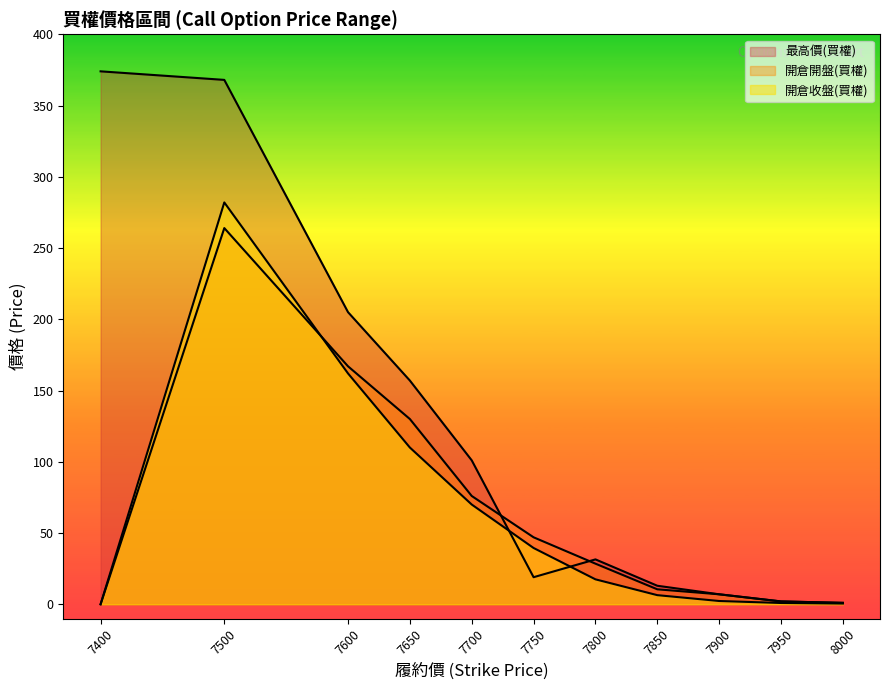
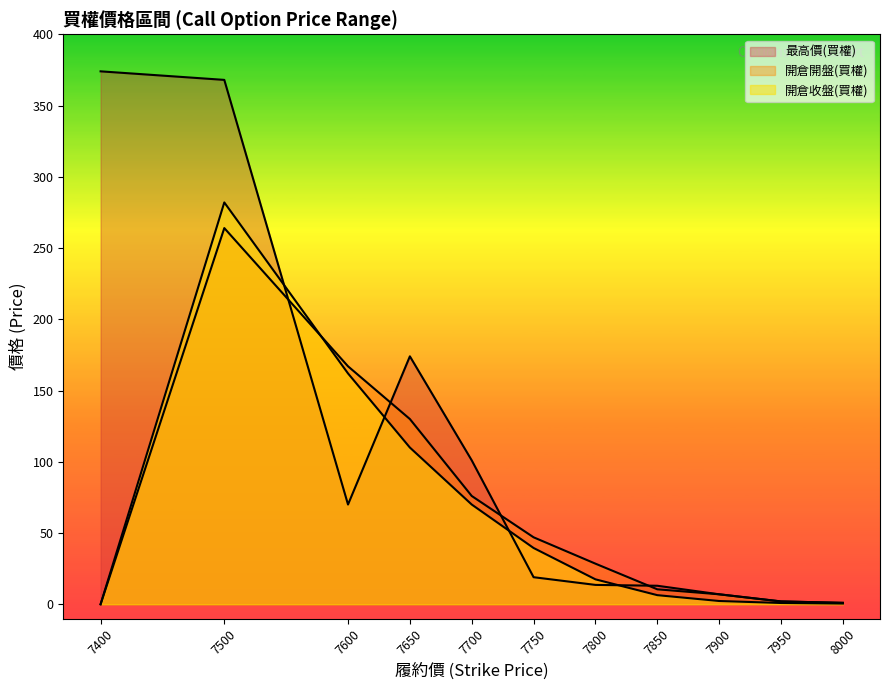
最高價(買權), 7600: 205 -> 70
最高價(買權), 7650: 157 -> 174
最高價(買權), 7800: 32 -> 14
